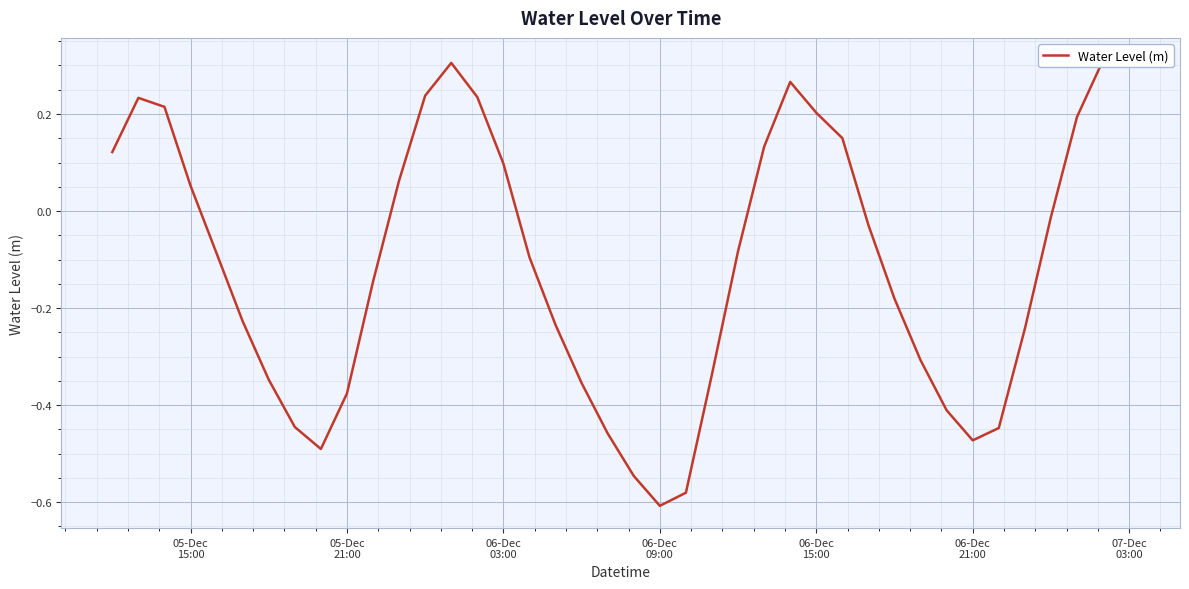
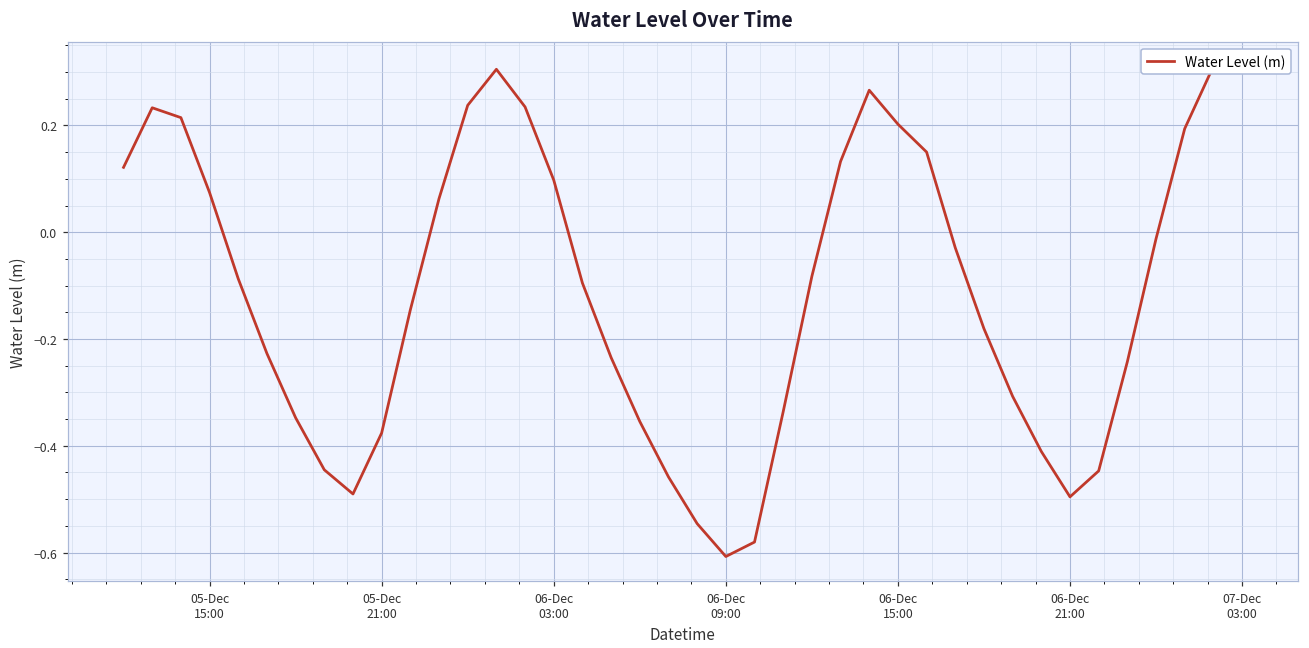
05-Dec 15:00: 0.05 -> 0.07
06-Dec 21:00: -0.47 -> -0.50
